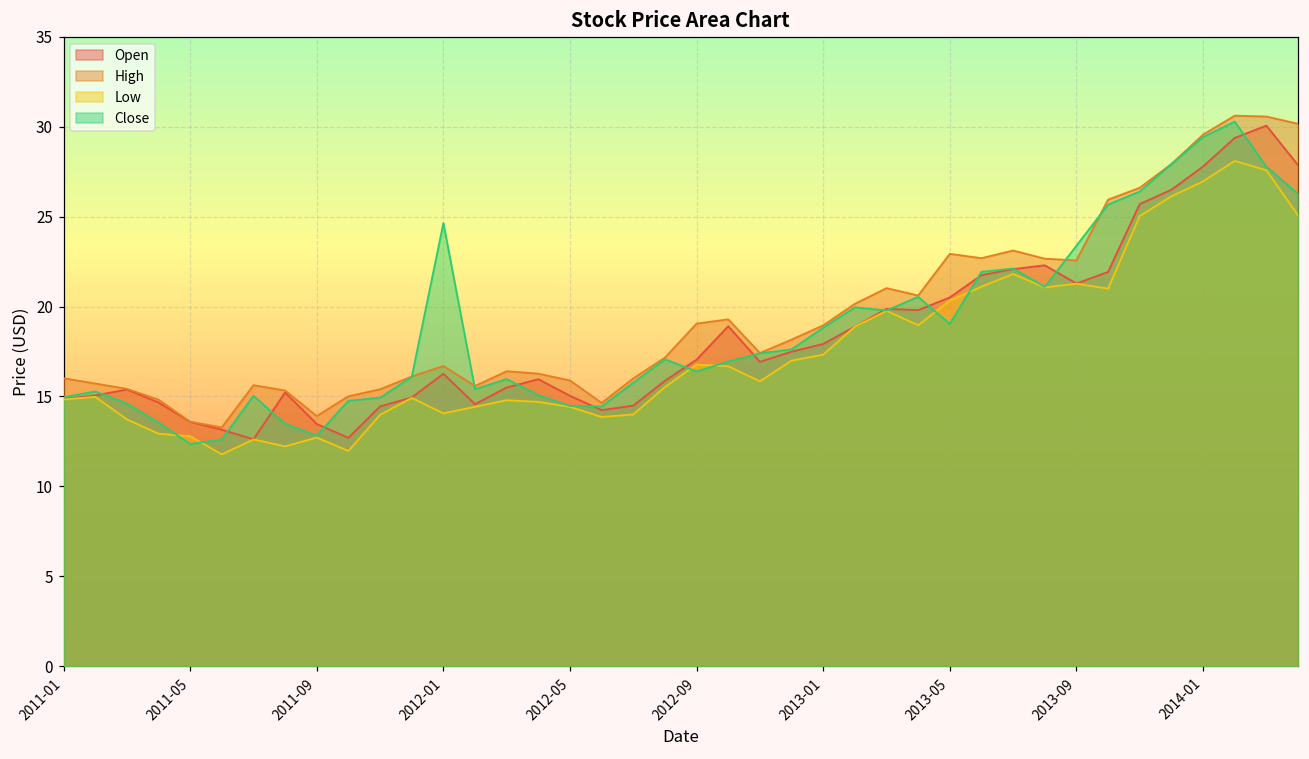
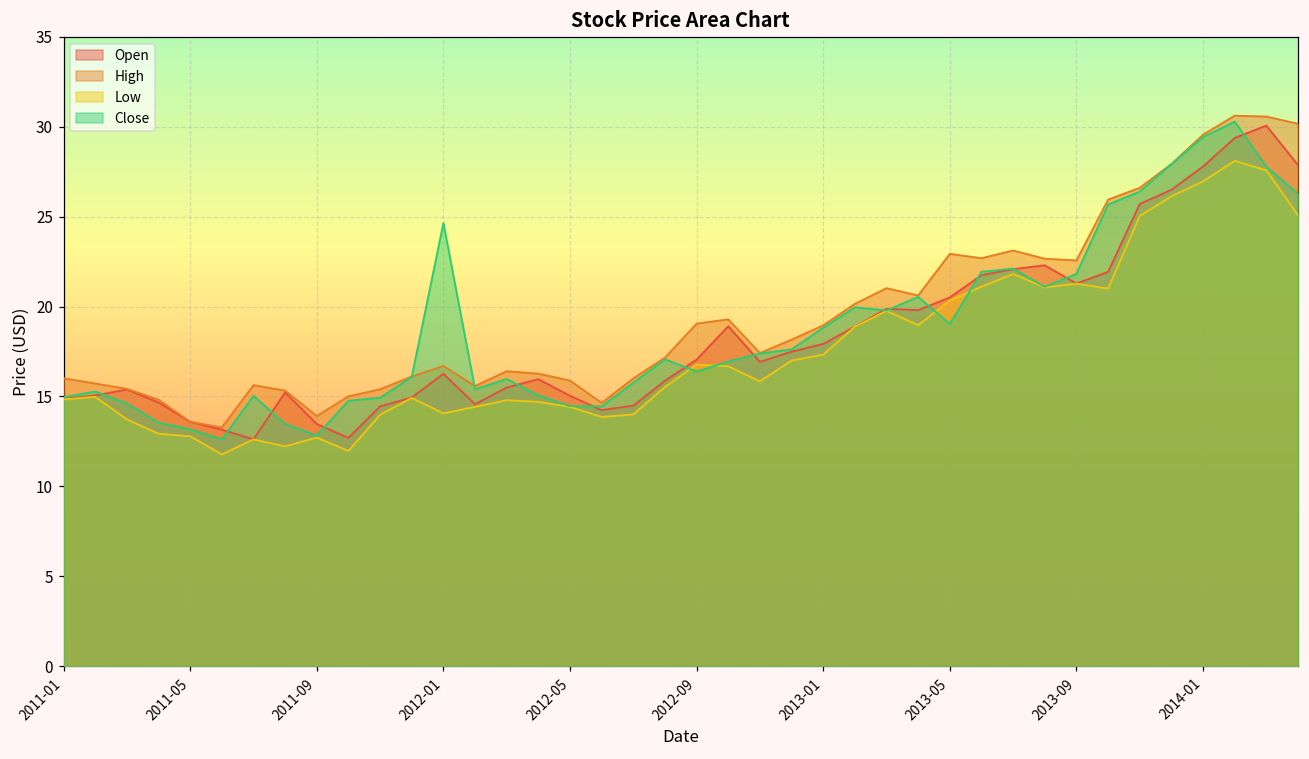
Close, 2011-05: 12.4 -> 13.2
Close, 2013-09: 23.4 -> 21.8
